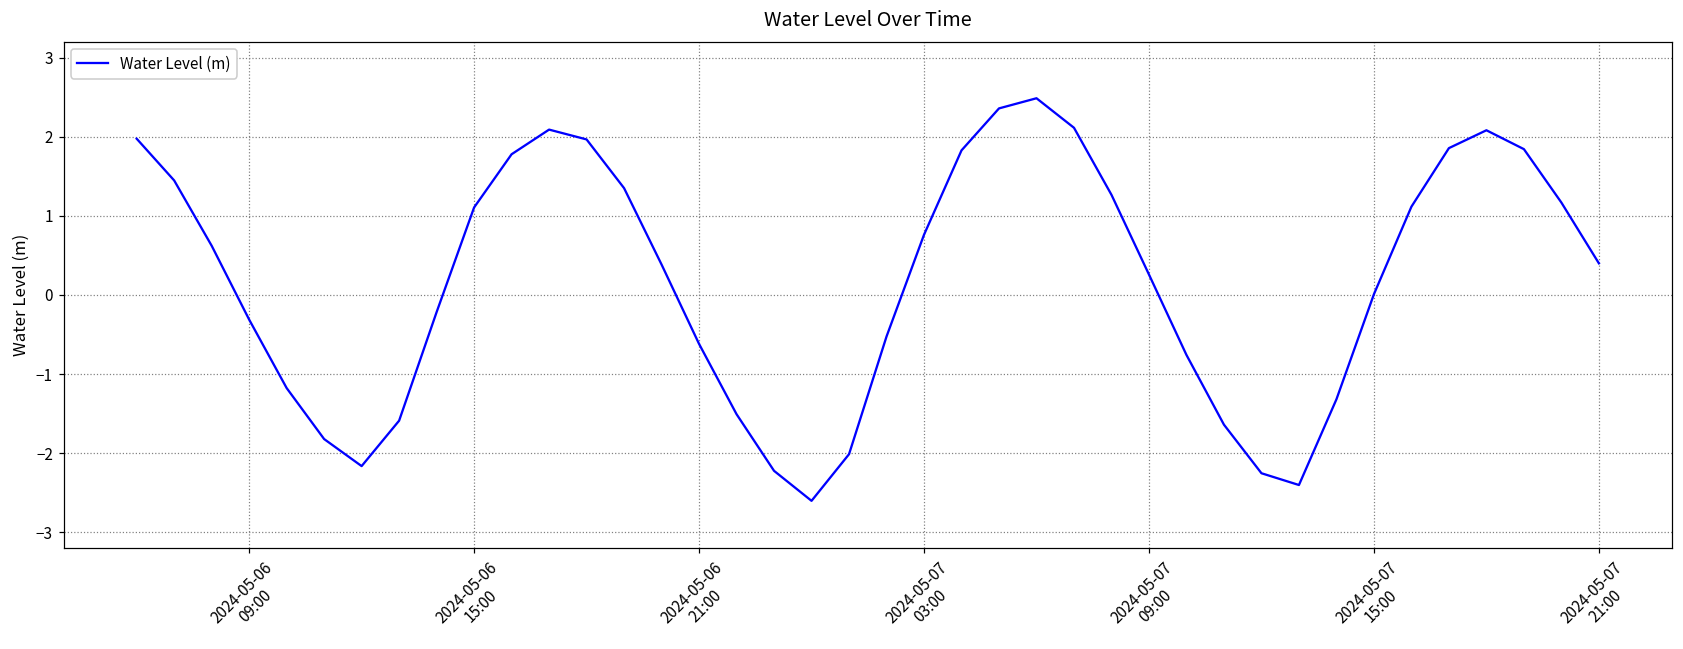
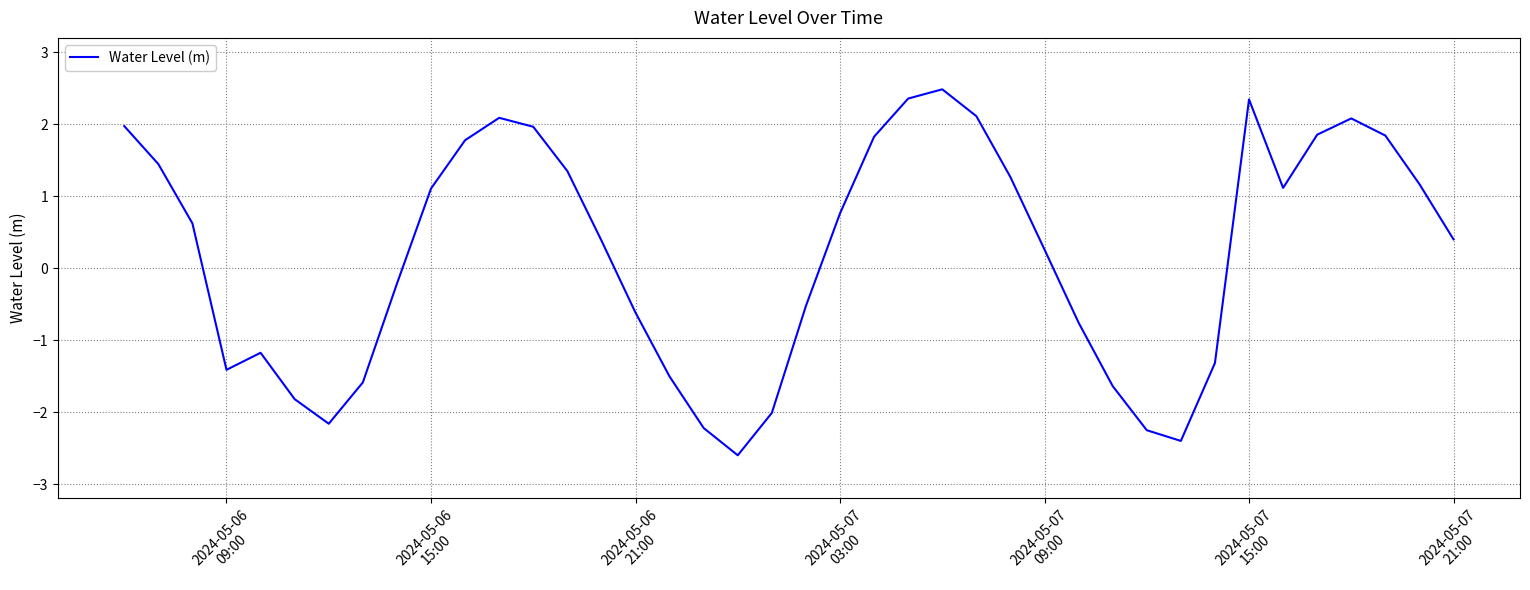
2024-05-06 09:00: -0.3 -> -1.4
2024-05-07 15:00: 0.0 -> 2.3
